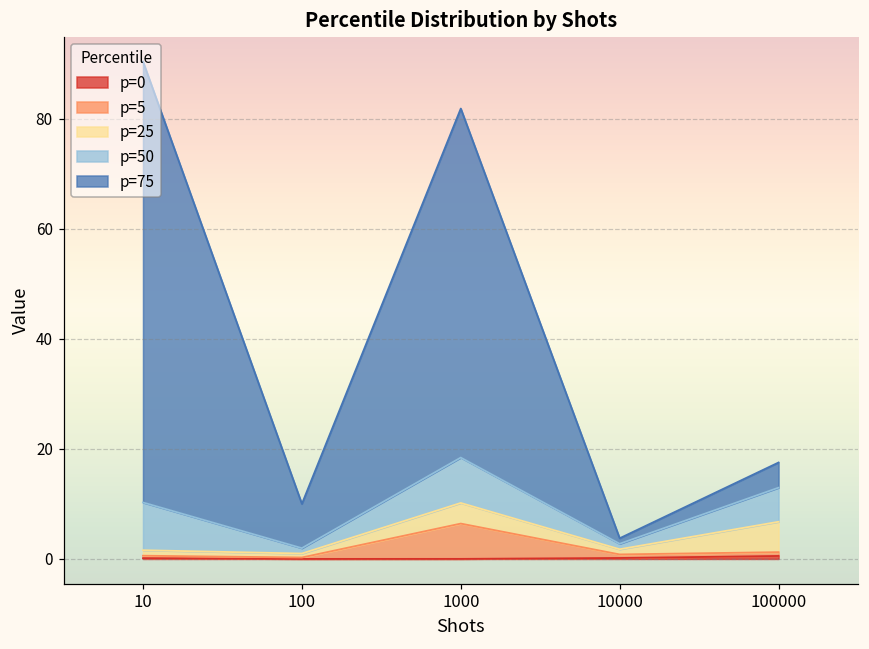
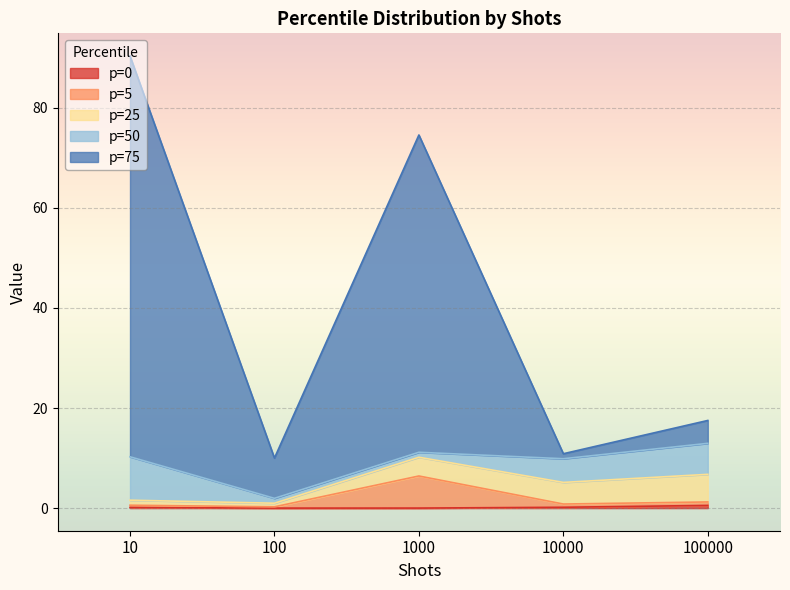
p=50, 1000: 8 -> 1
p=25, 10000: 1 -> 4
p=50, 10000: 1 -> 5
